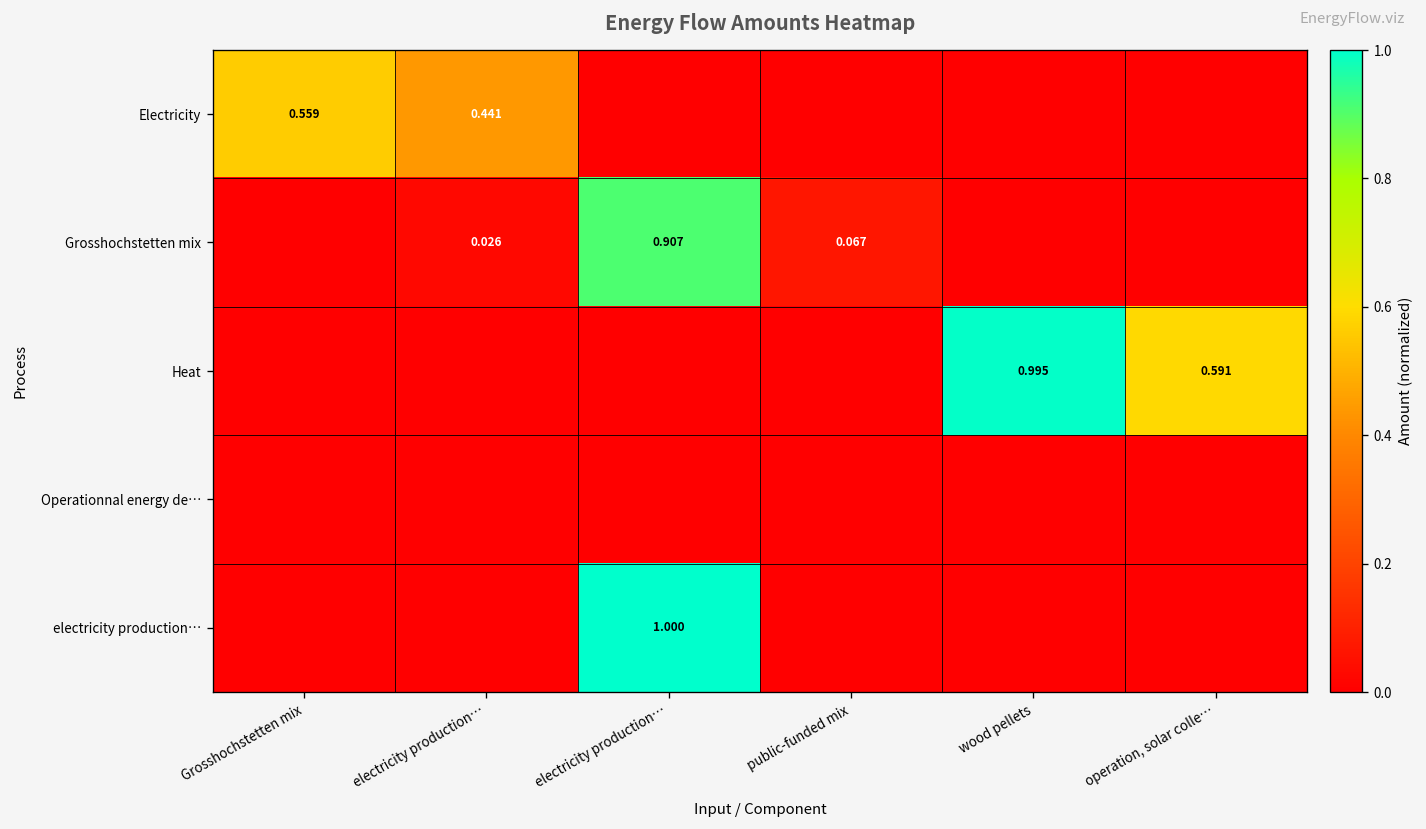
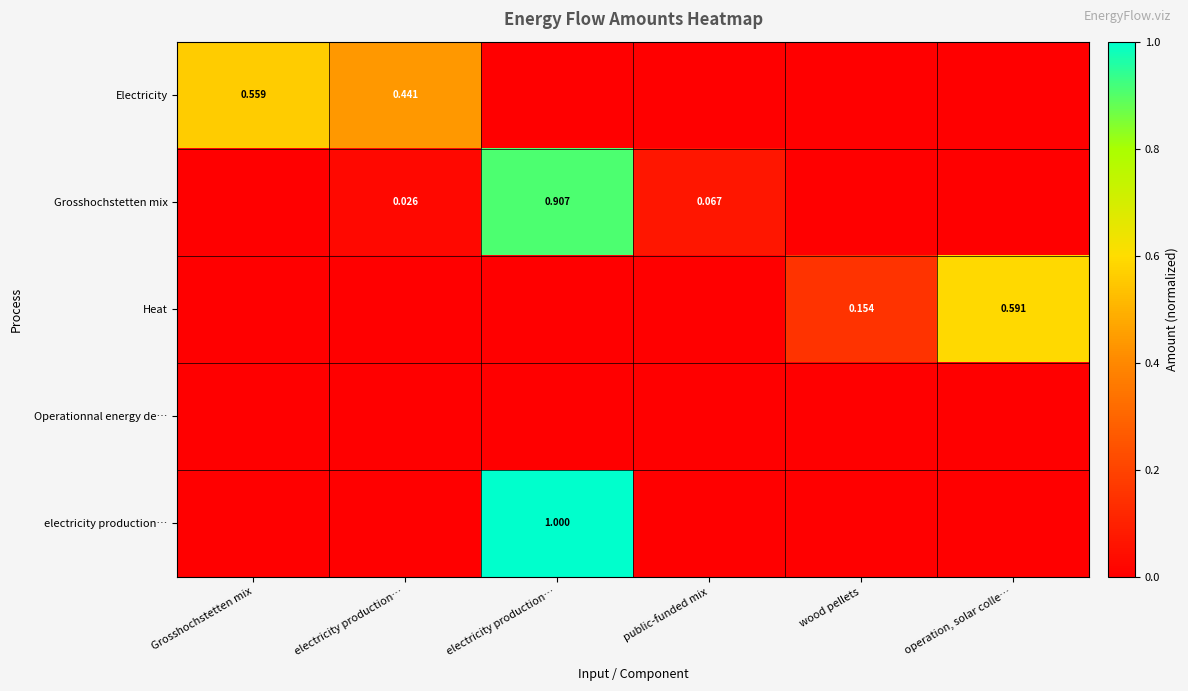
Heat, wood pellets: 0.995 -> 0.154
